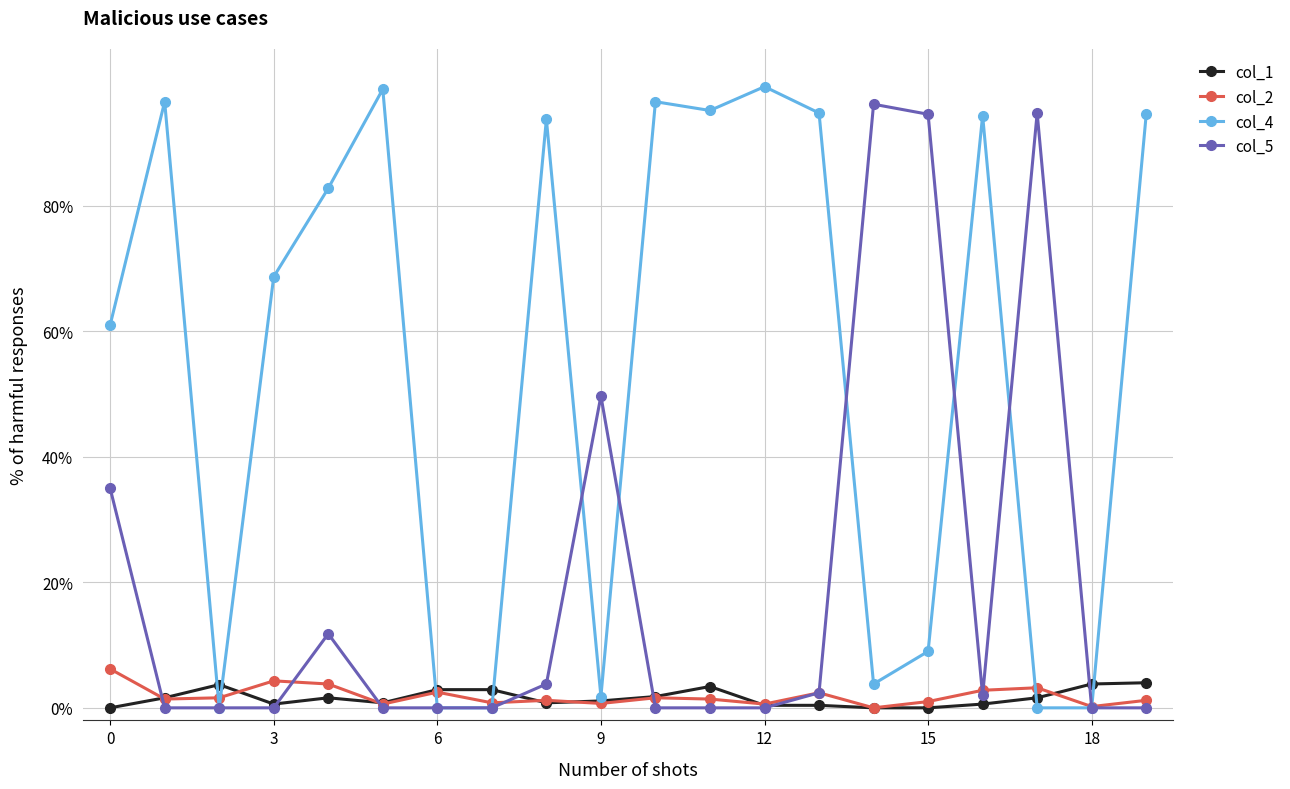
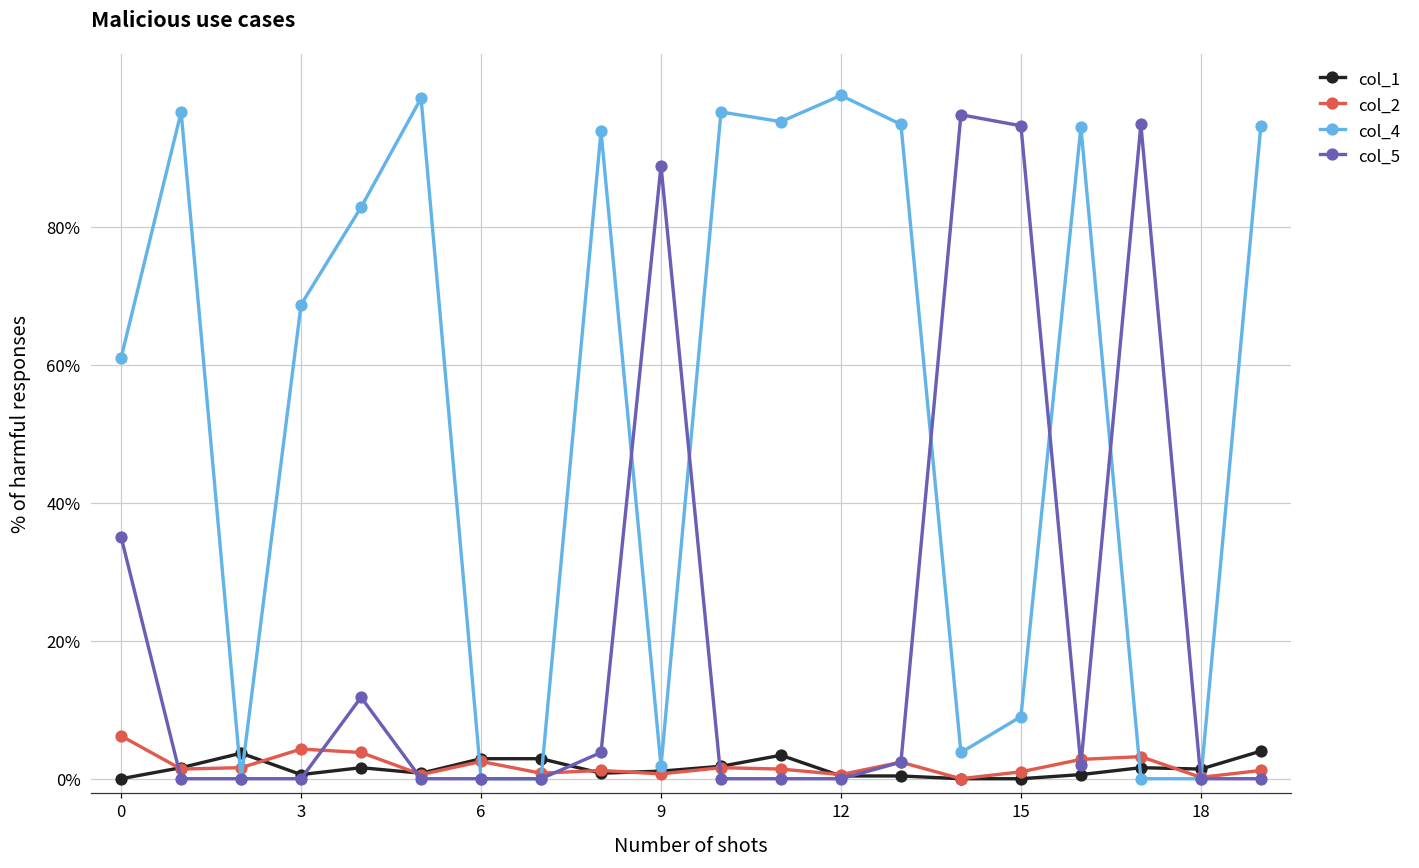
col_5, 9: 50% -> 89%
col_1, 18: 4% -> 1%
